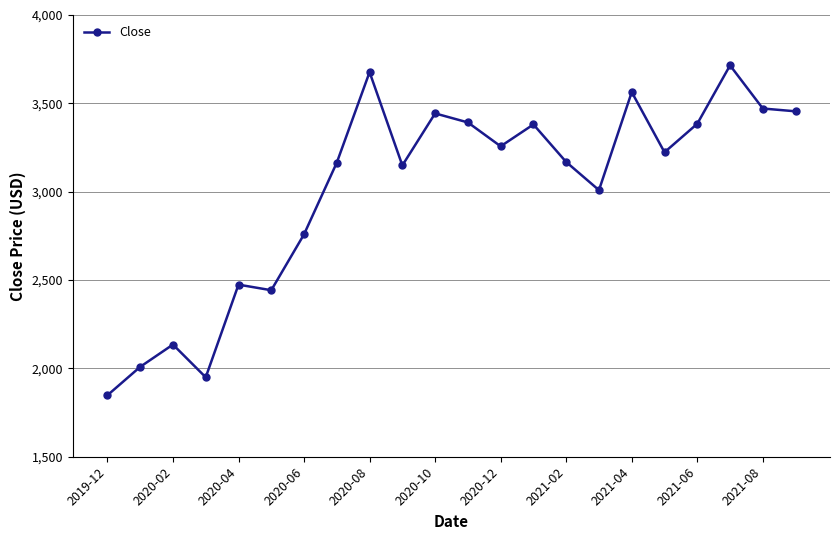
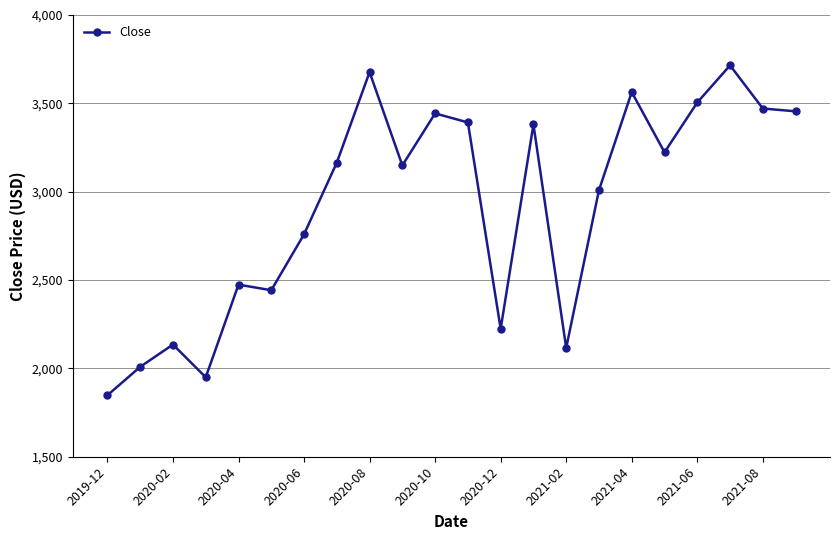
2020-12: 3,260 -> 2,220
2021-02: 3,170 -> 2,120
2021-06: 3,380 -> 3,500
